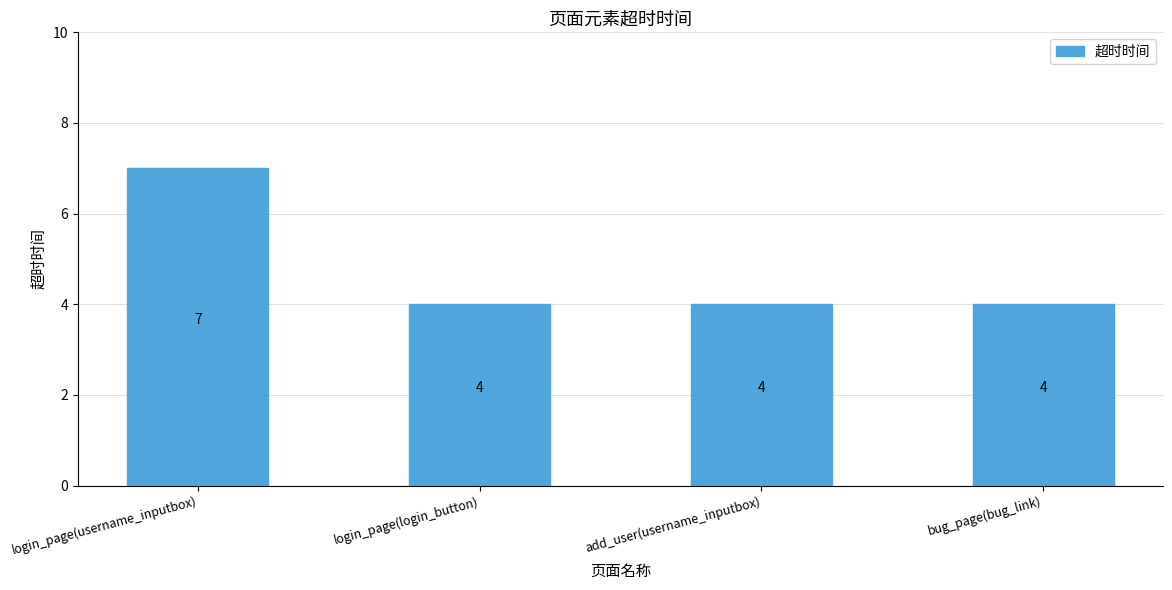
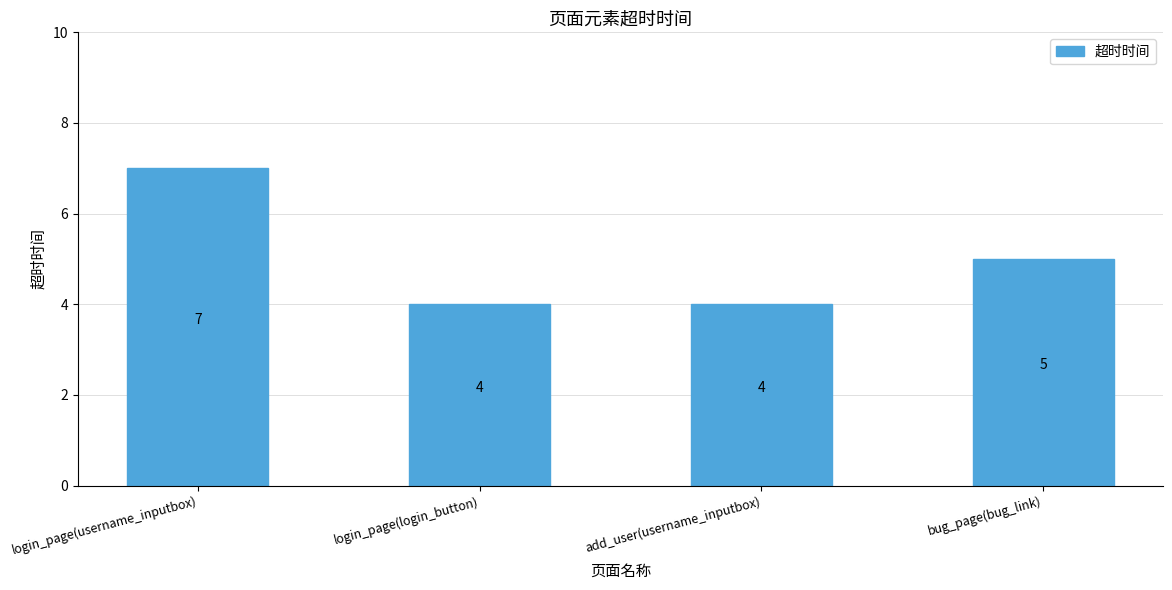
bug_page(bug_link): 4 -> 5
